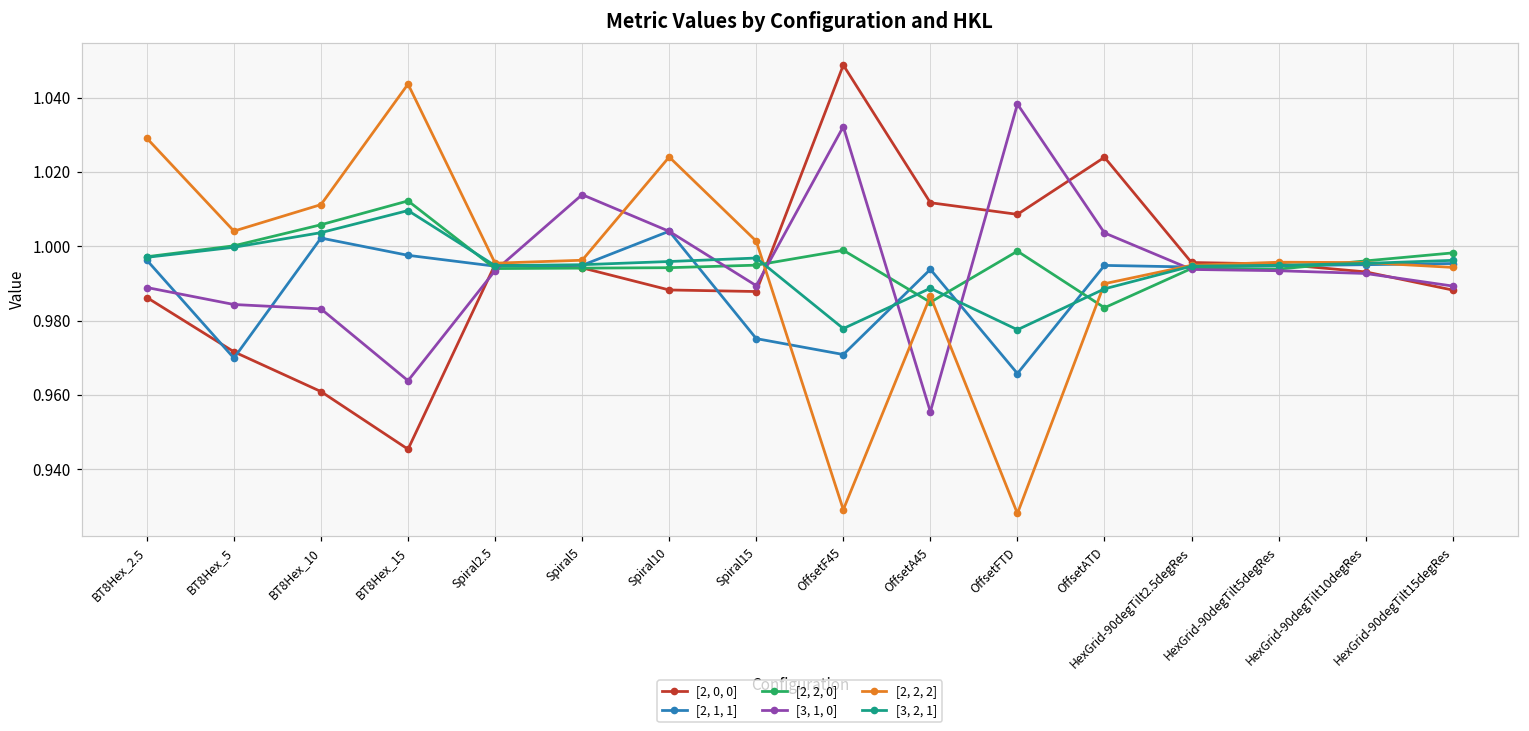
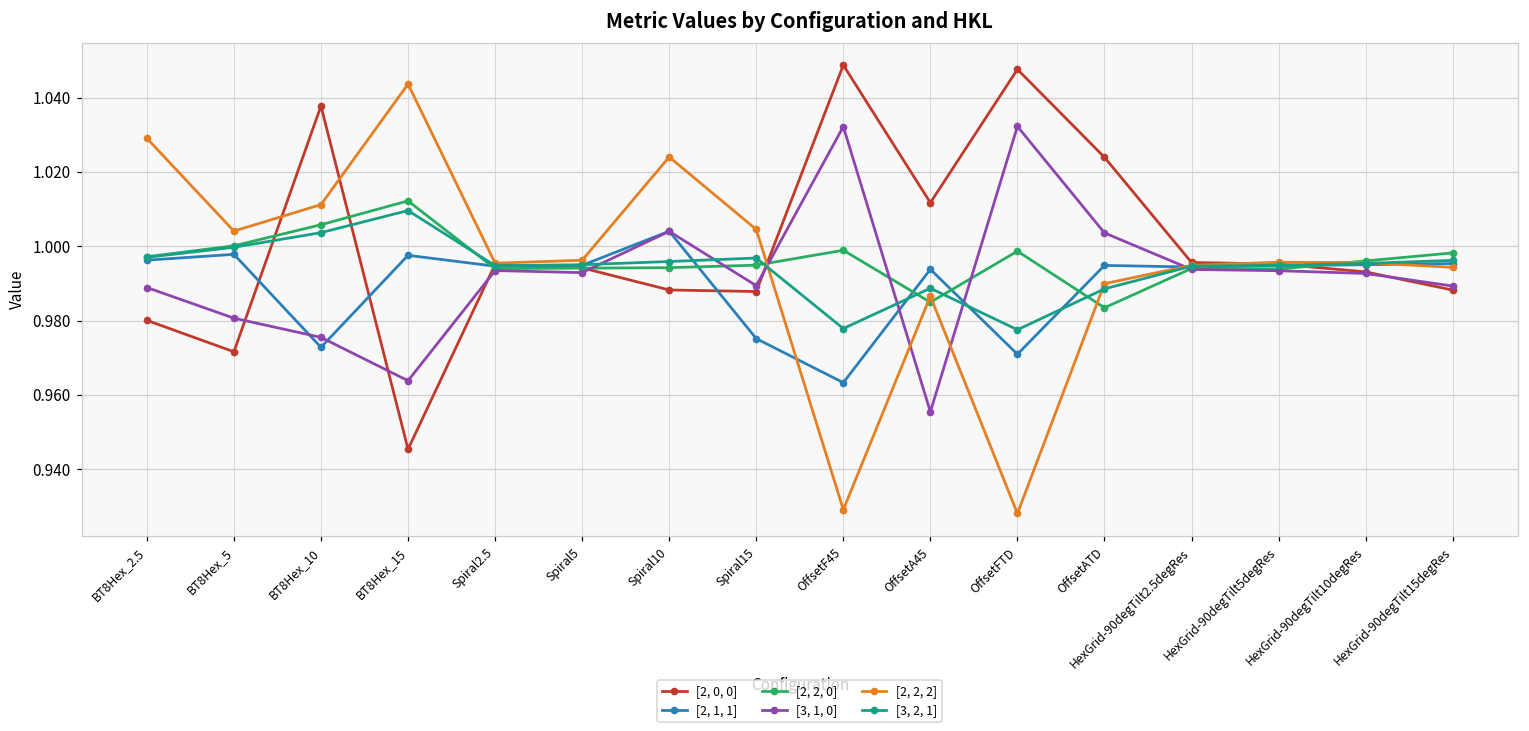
[2, 0, 0], BT8Hex_2.5: 0.986 -> 0.980
[2, 1, 1], BT8Hex_5: 0.970 -> 0.998
[3, 1, 0], BT8Hex_5: 0.984 -> 0.981
[2, 0, 0], BT8Hex_10: 0.961 -> 1.038
[2, 1, 1], BT8Hex_10: 1.002 -> 0.973
[3, 1, 0], BT8Hex_10: 0.983 -> 0.975
[3, 1, 0], Spiral5: 1.014 -> 0.993
[2, 2, 2], Spiral15: 1.001 -> 1.005
[2, 1, 1], OffsetF45: 0.971 -> 0.963
[2, 0, 0], OffsetFTD: 1.009 -> 1.048
[2, 1, 1], OffsetFTD: 0.966 -> 0.971
[3, 1, 0], OffsetFTD: 1.038 -> 1.032
